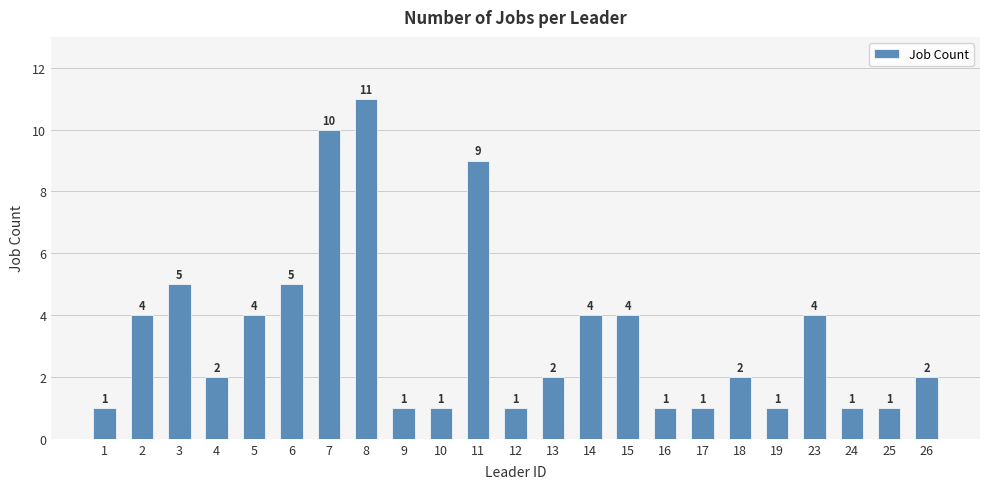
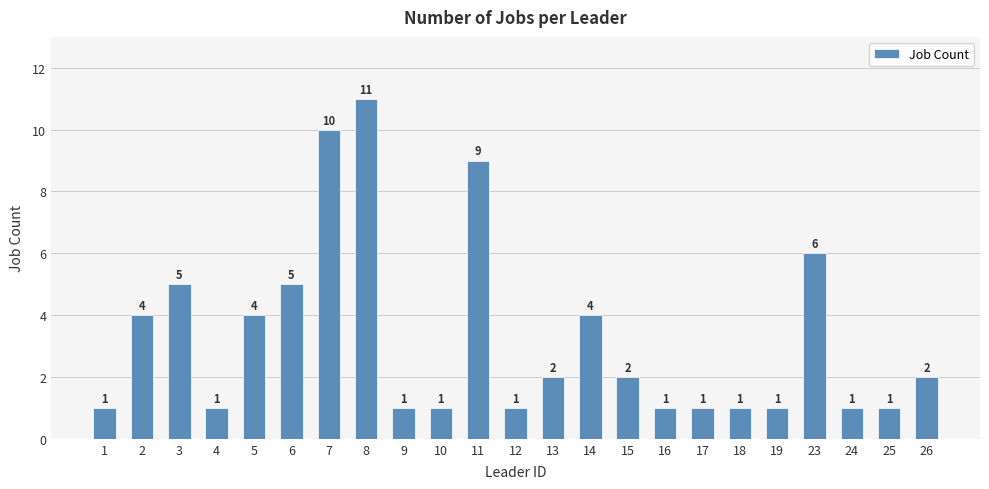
4: 2 -> 1
15: 4 -> 2
18: 2 -> 1
23: 4 -> 6
